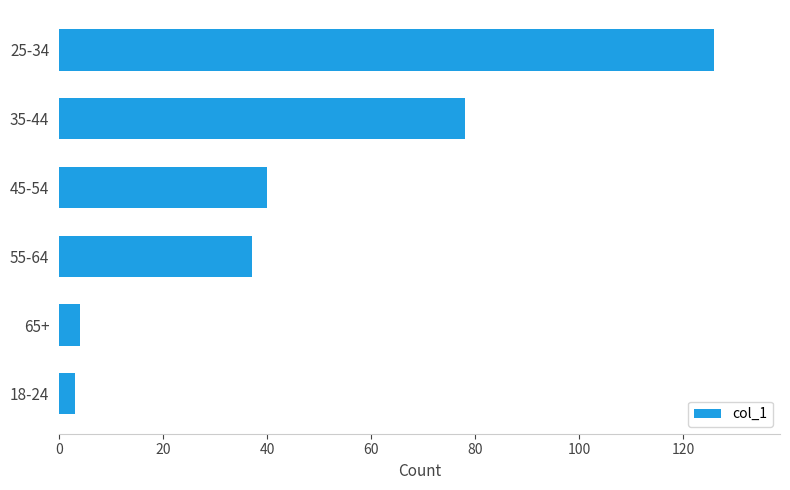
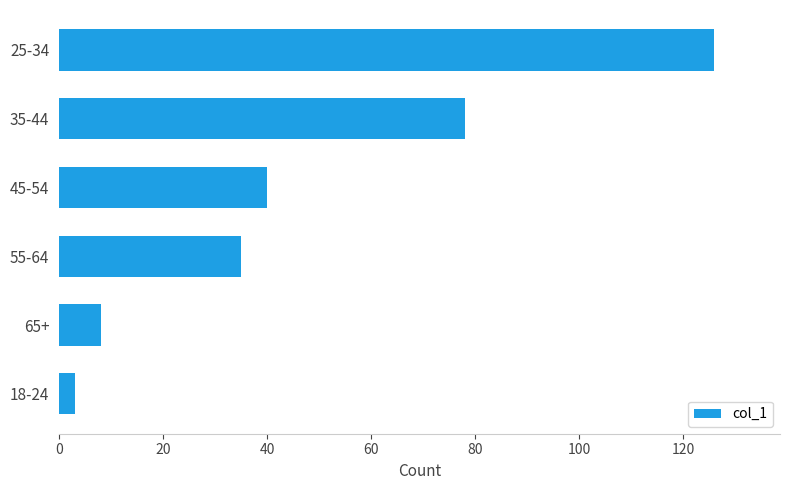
55-64: 37 -> 35
65+: 4 -> 8
